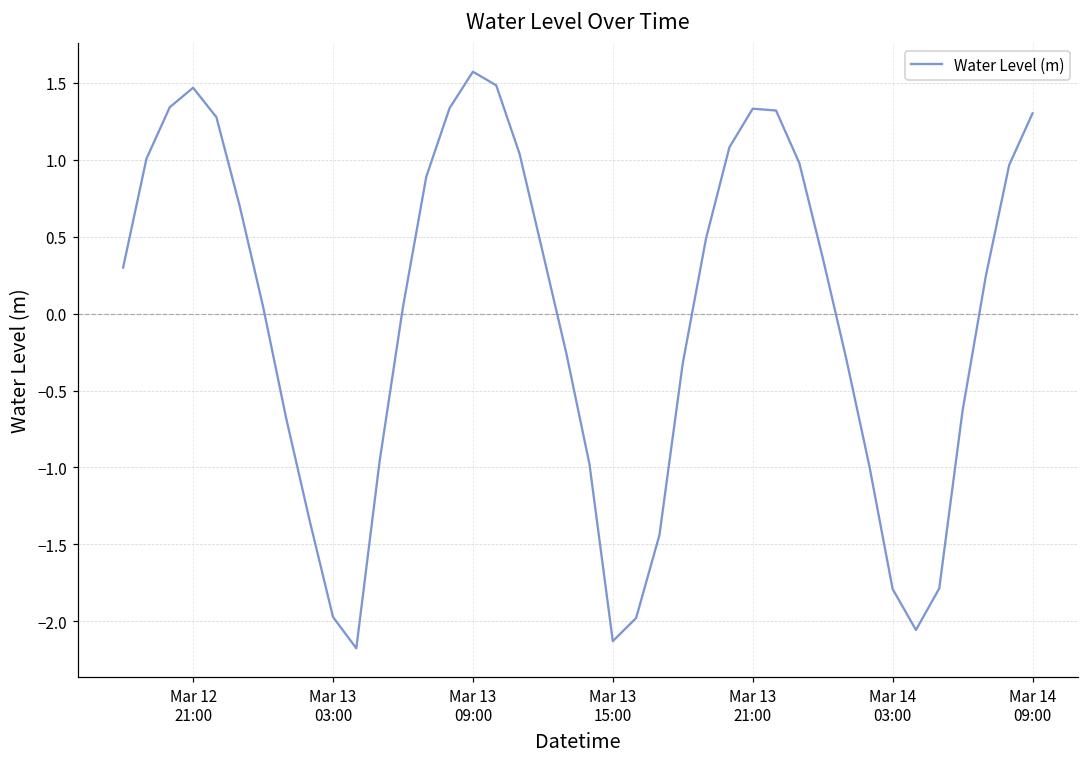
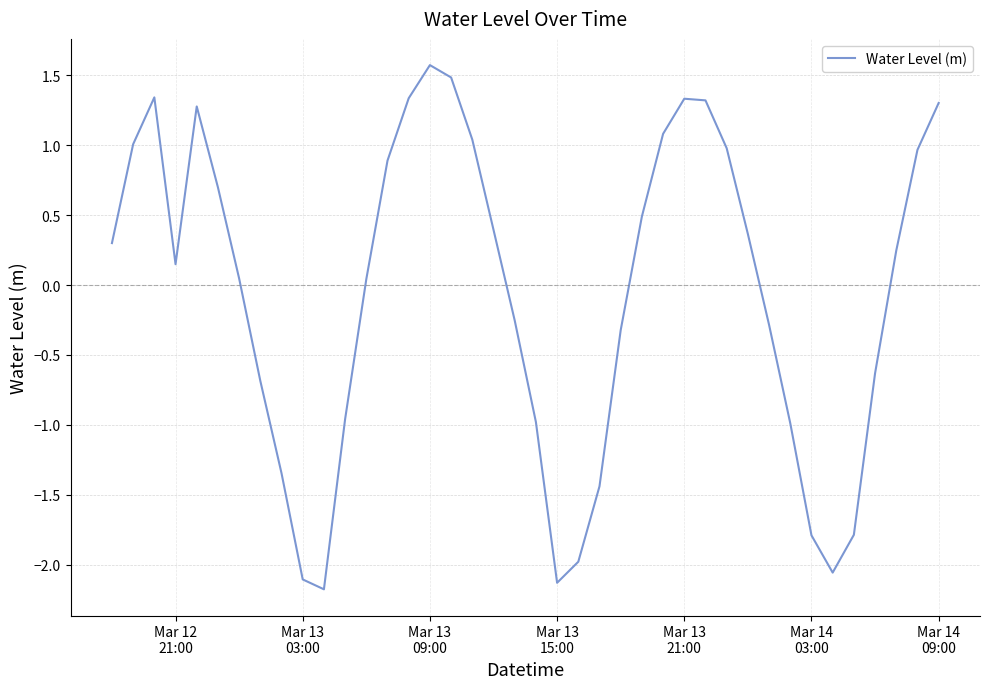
Mar 12 21:00: 1.47 -> 0.15
Mar 13 03:00: -1.97 -> -2.10
